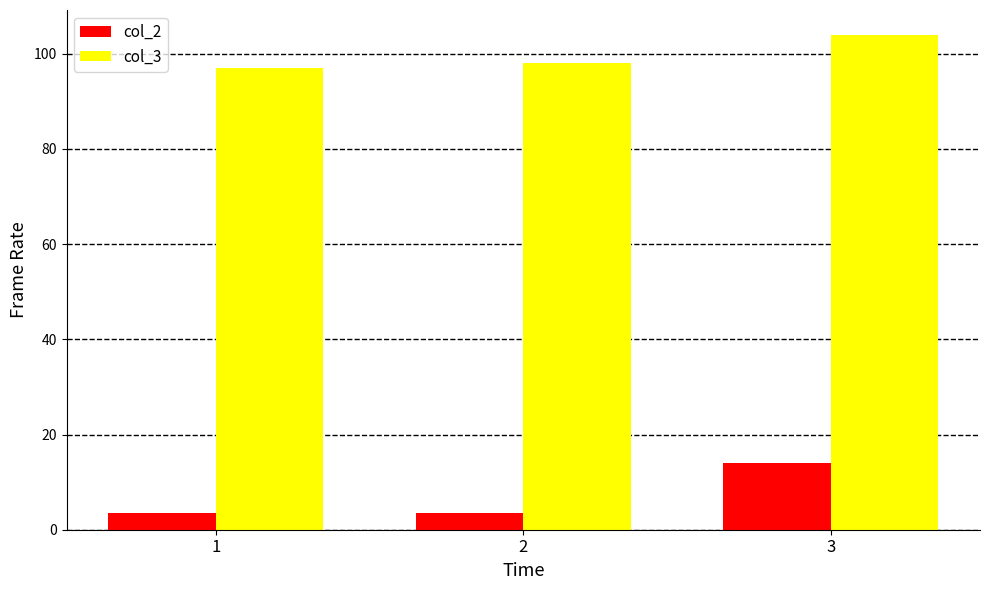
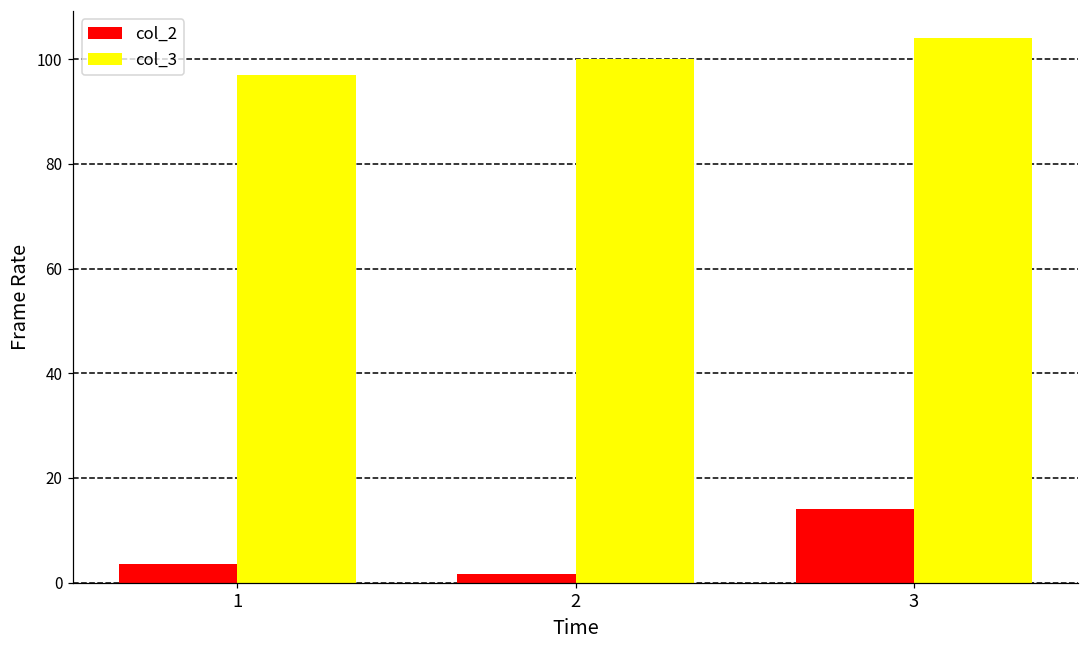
col_2, 2: 4 -> 2
col_3, 2: 98 -> 100
